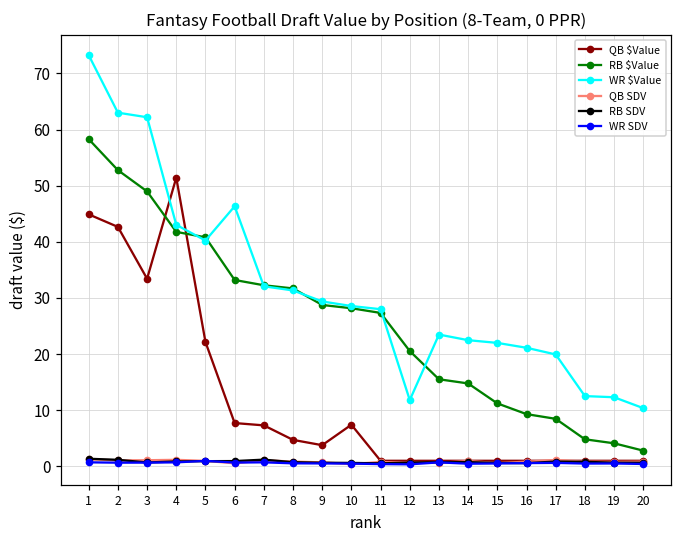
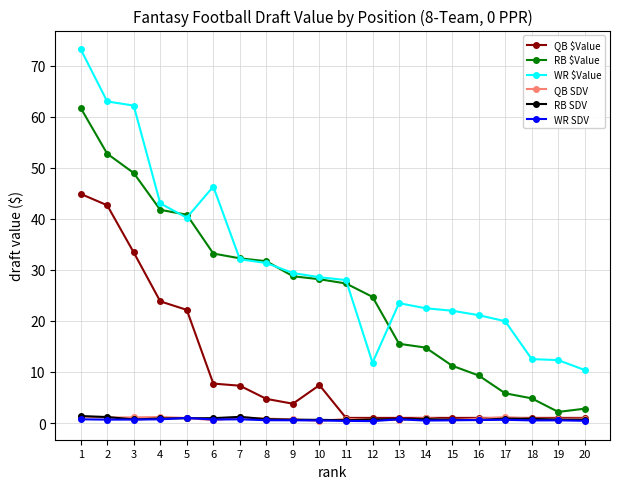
RB $Value, 1: 58 -> 62
QB $Value, 4: 51 -> 24
RB $Value, 12: 21 -> 25
RB $Value, 17: 8 -> 6
RB $Value, 19: 4 -> 2
